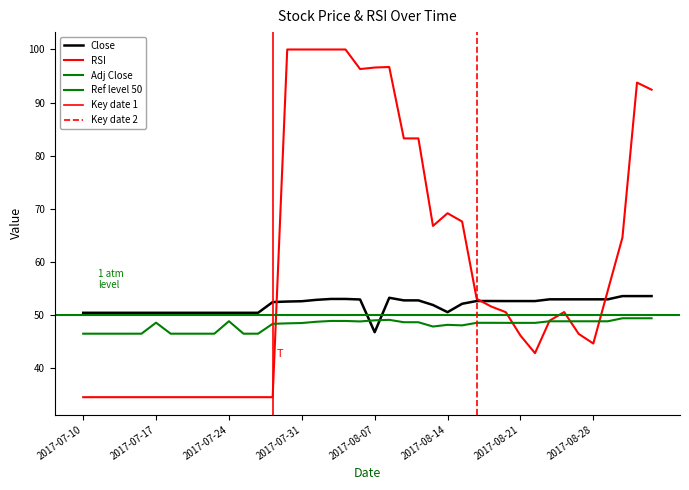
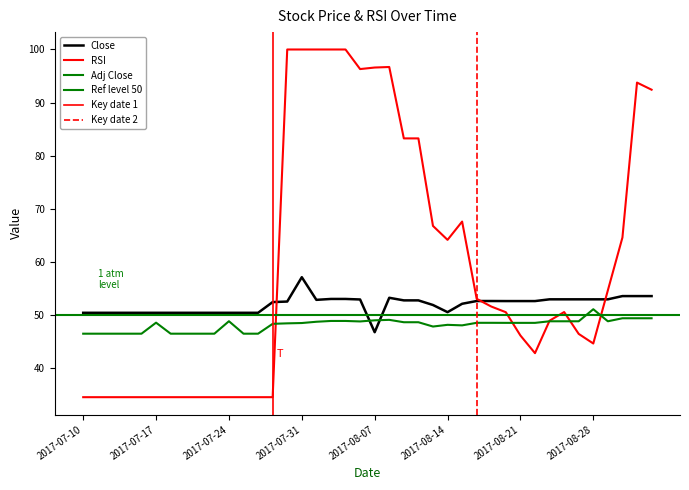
Close, 2017-07-31: 53 -> 57
RSI, 2017-08-14: 69 -> 64
Adj Close, 2017-08-28: 49 -> 51
